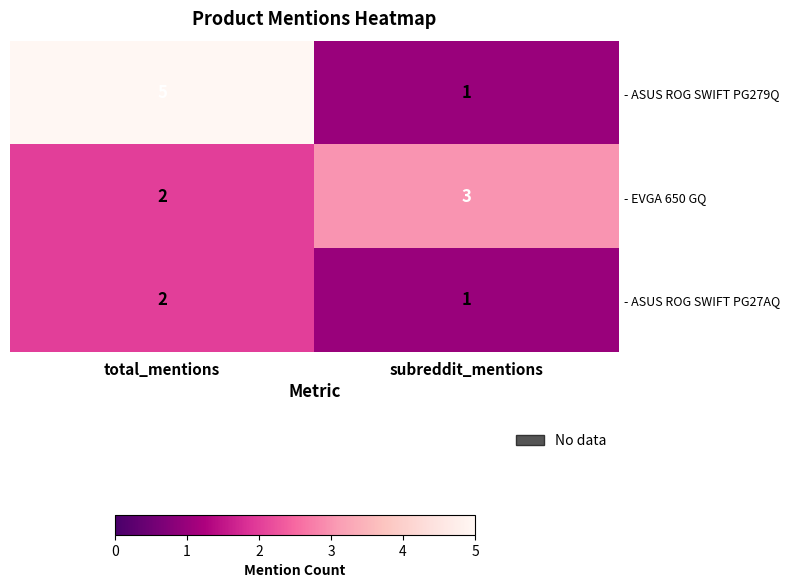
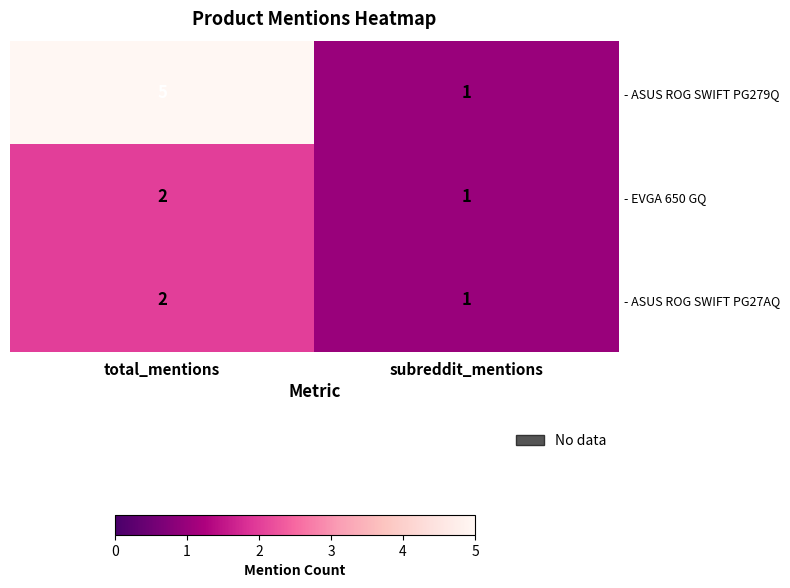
- EVGA 650 GQ, subreddit_mentions: 3 -> 1
